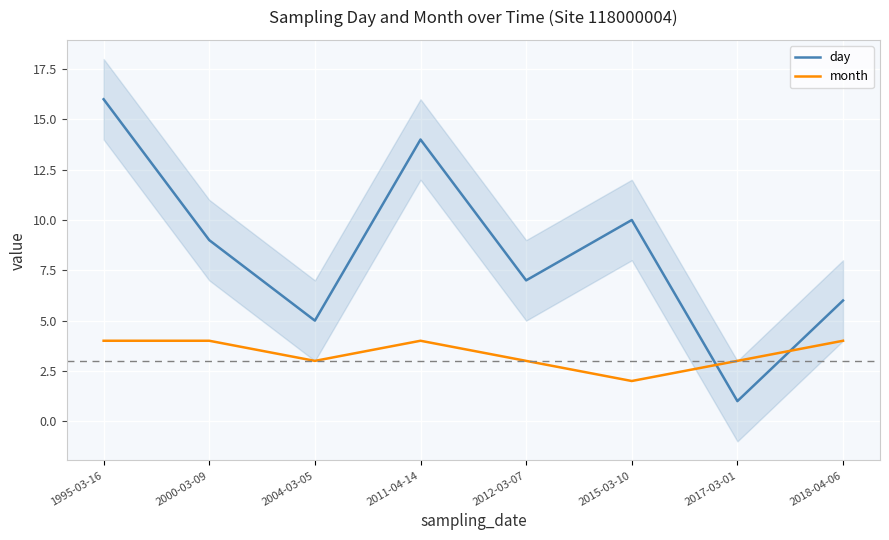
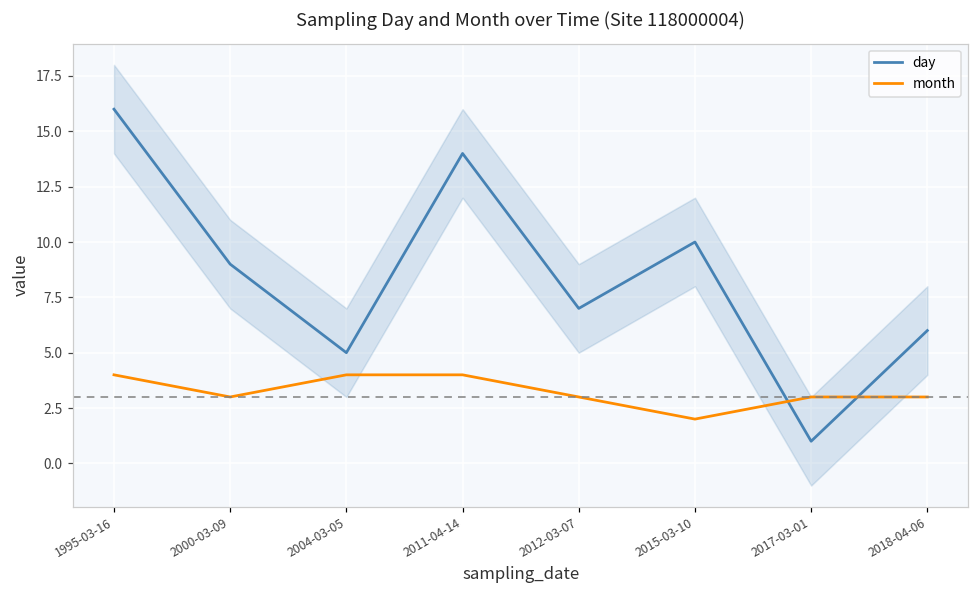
month, 2000-03-09: 4 -> 3
month, 2004-03-05: 3 -> 4
month, 2018-04-06: 4 -> 3
